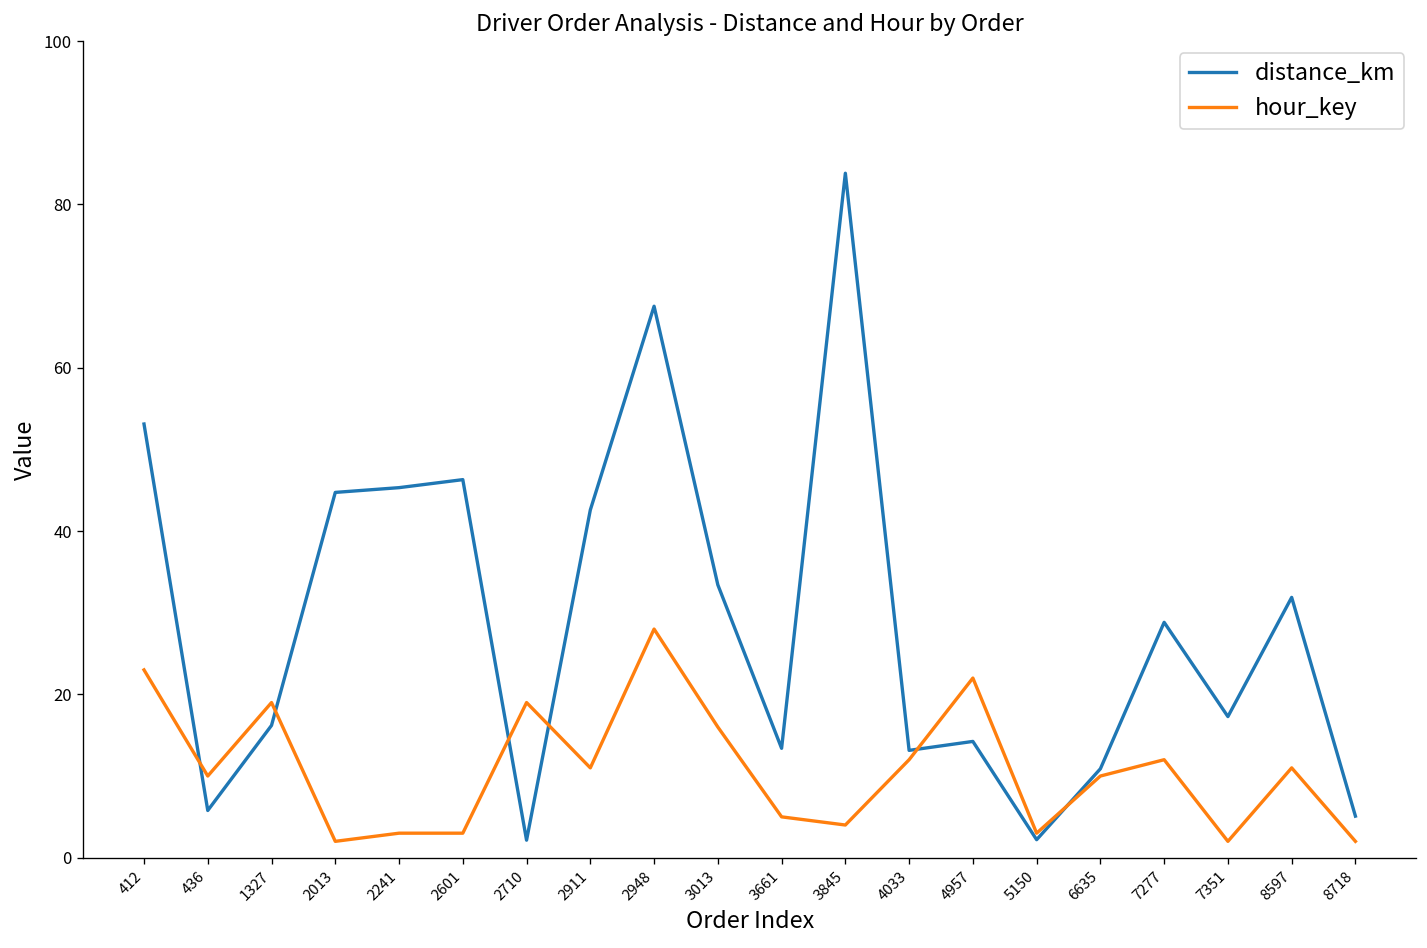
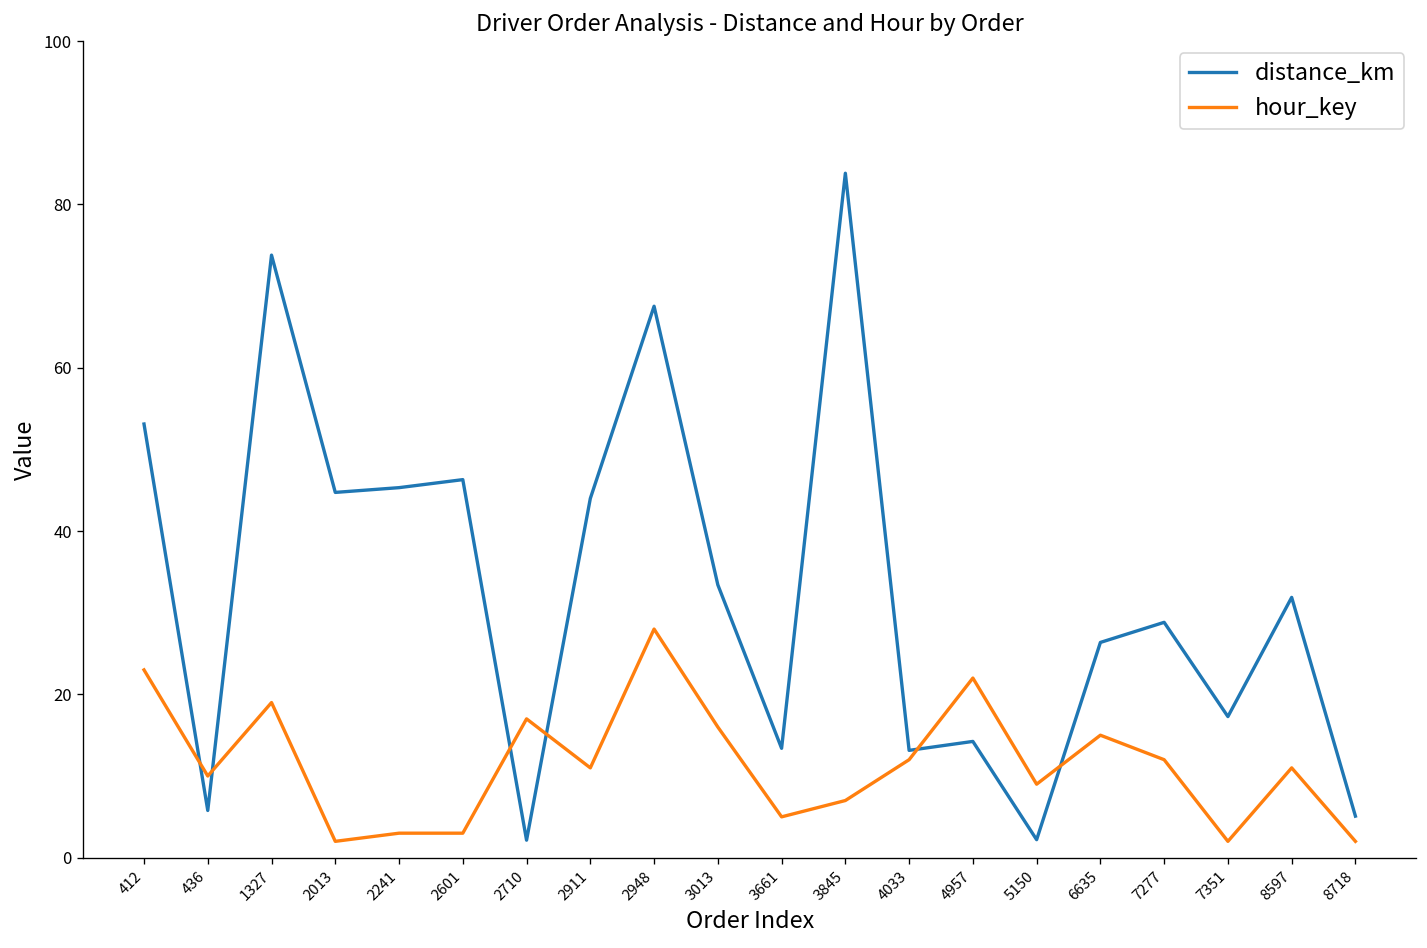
distance_km, 1327: 16 -> 74
hour_key, 2710: 19 -> 17
distance_km, 2911: 43 -> 44
hour_key, 3845: 4 -> 7
hour_key, 5150: 3 -> 9
distance_km, 6635: 11 -> 26
hour_key, 6635: 10 -> 15
